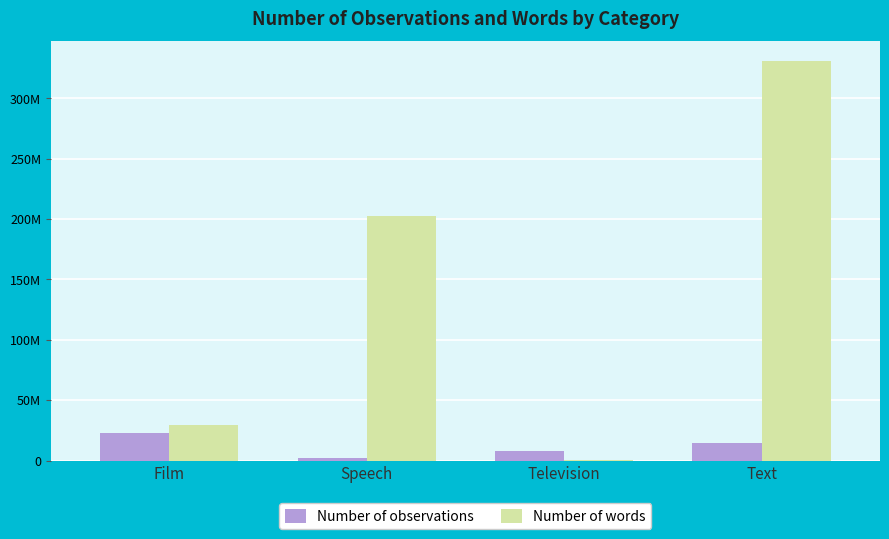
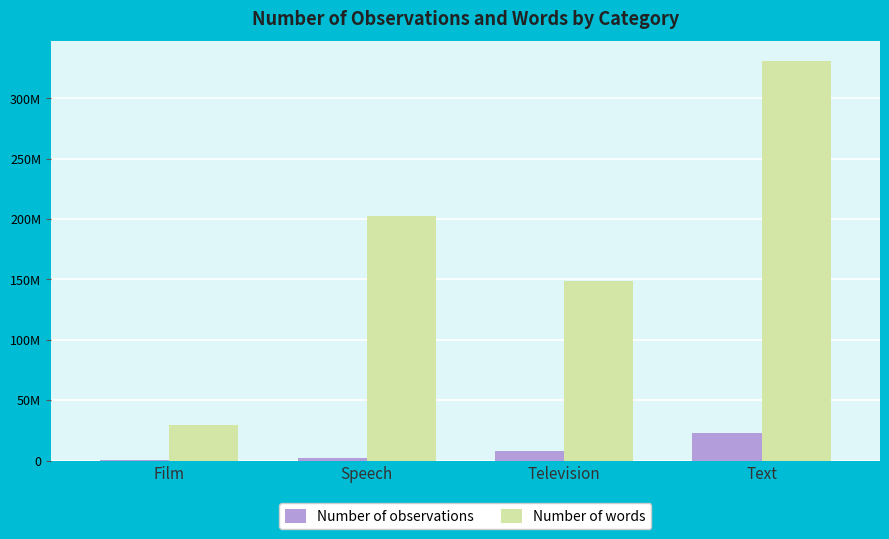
Number of observations, Film: 23000000 -> 0
Number of words, Television: 1000000 -> 149000000
Number of observations, Text: 15000000 -> 23000000
